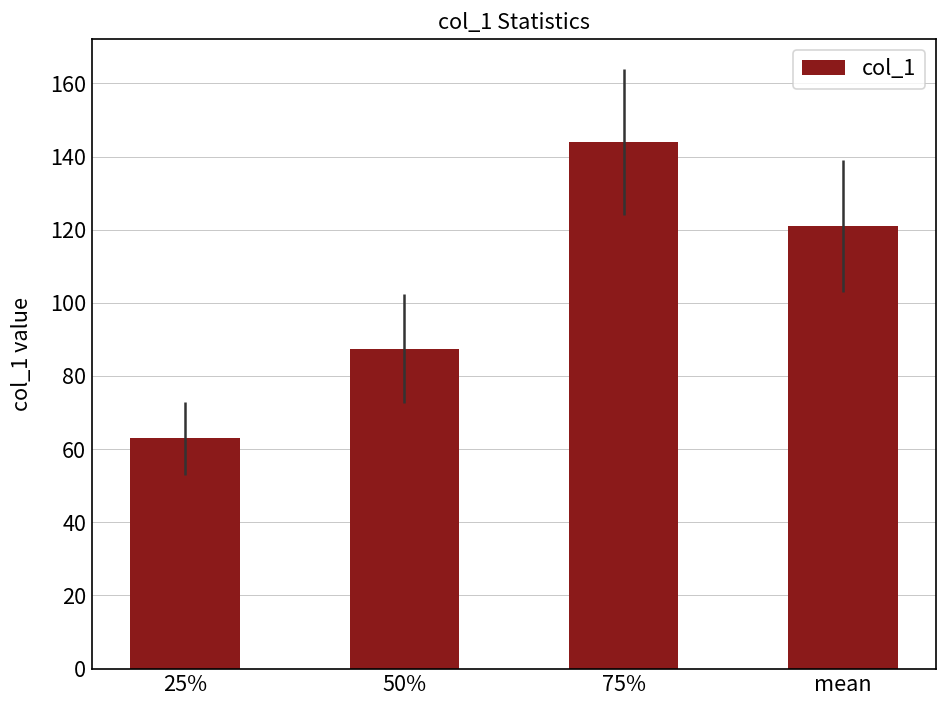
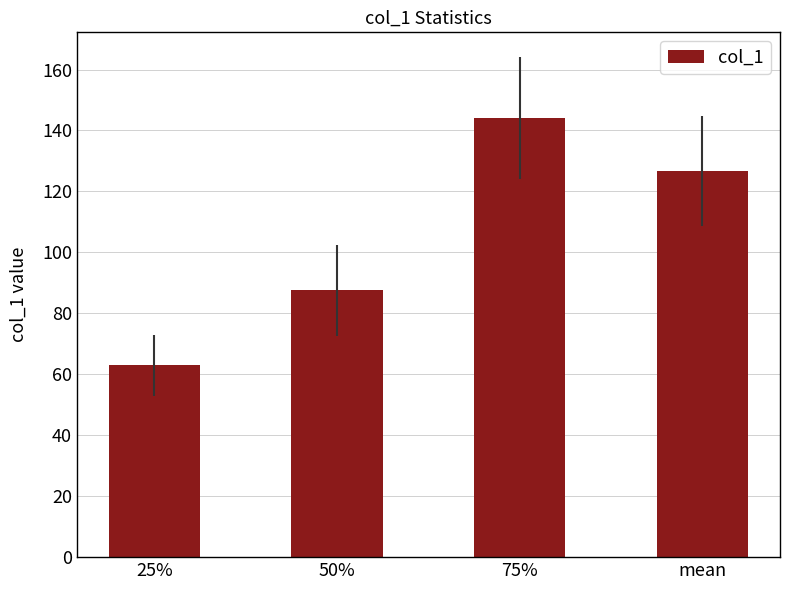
mean: 121 -> 127
